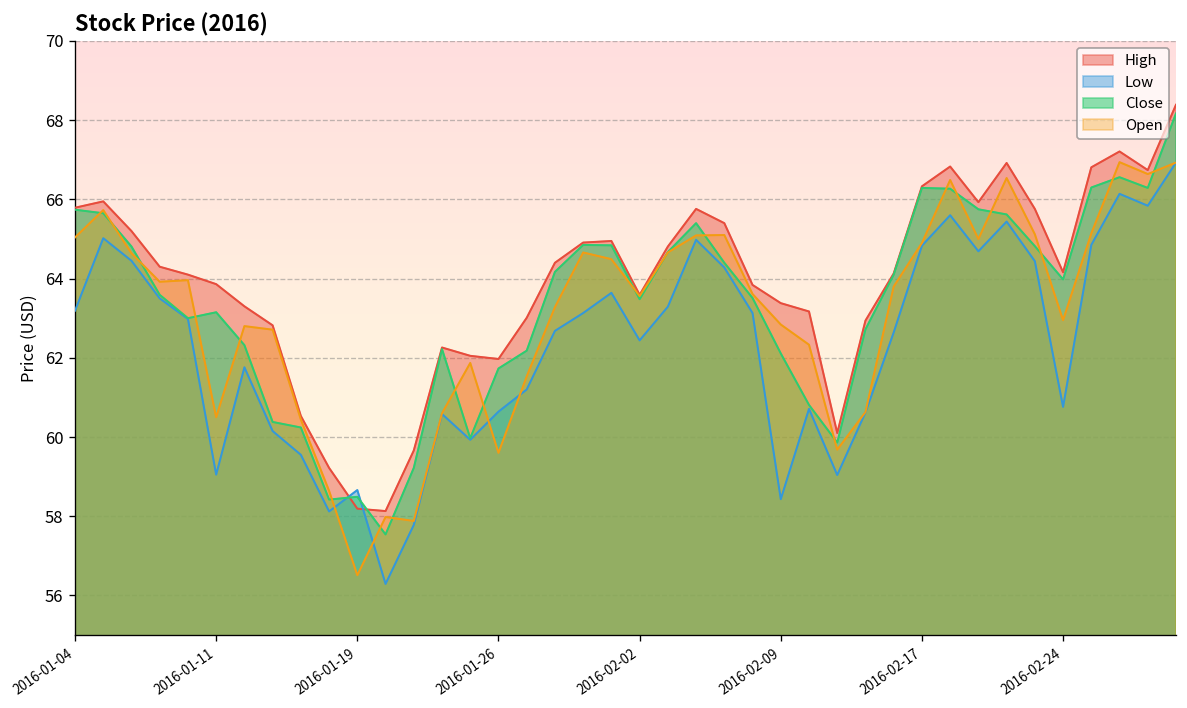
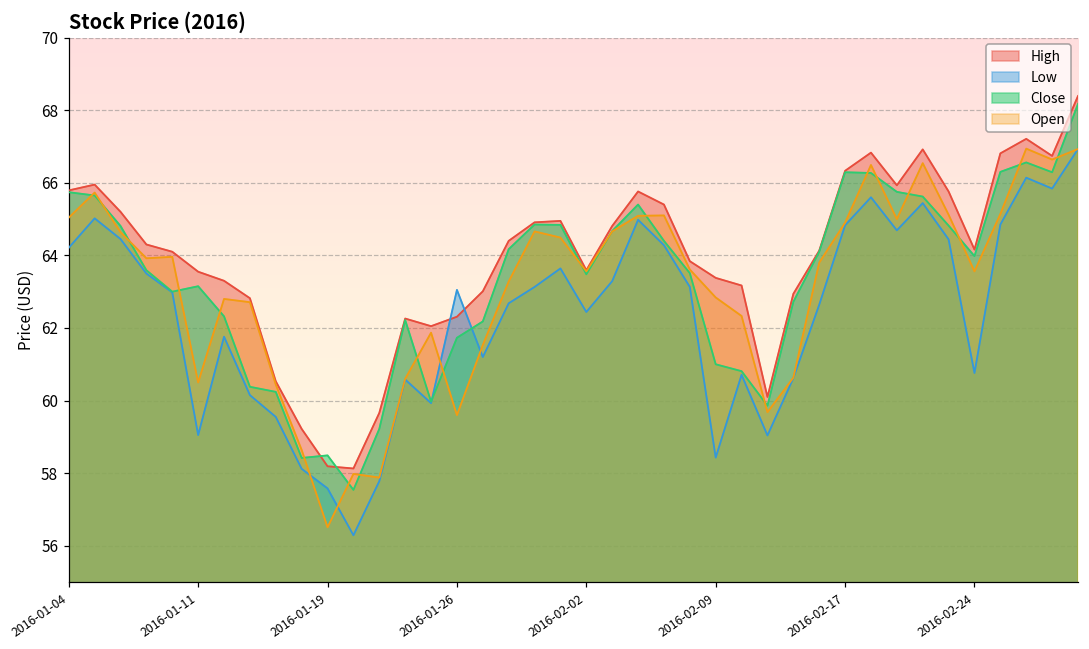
Low, 2016-01-04: 63.2 -> 64.2
High, 2016-01-11: 63.9 -> 63.6
Low, 2016-01-19: 58.7 -> 57.6
High, 2016-01-26: 62.0 -> 62.3
Low, 2016-01-26: 60.6 -> 63.1
Close, 2016-02-09: 62.1 -> 61.0
Open, 2016-02-24: 63.0 -> 63.6
